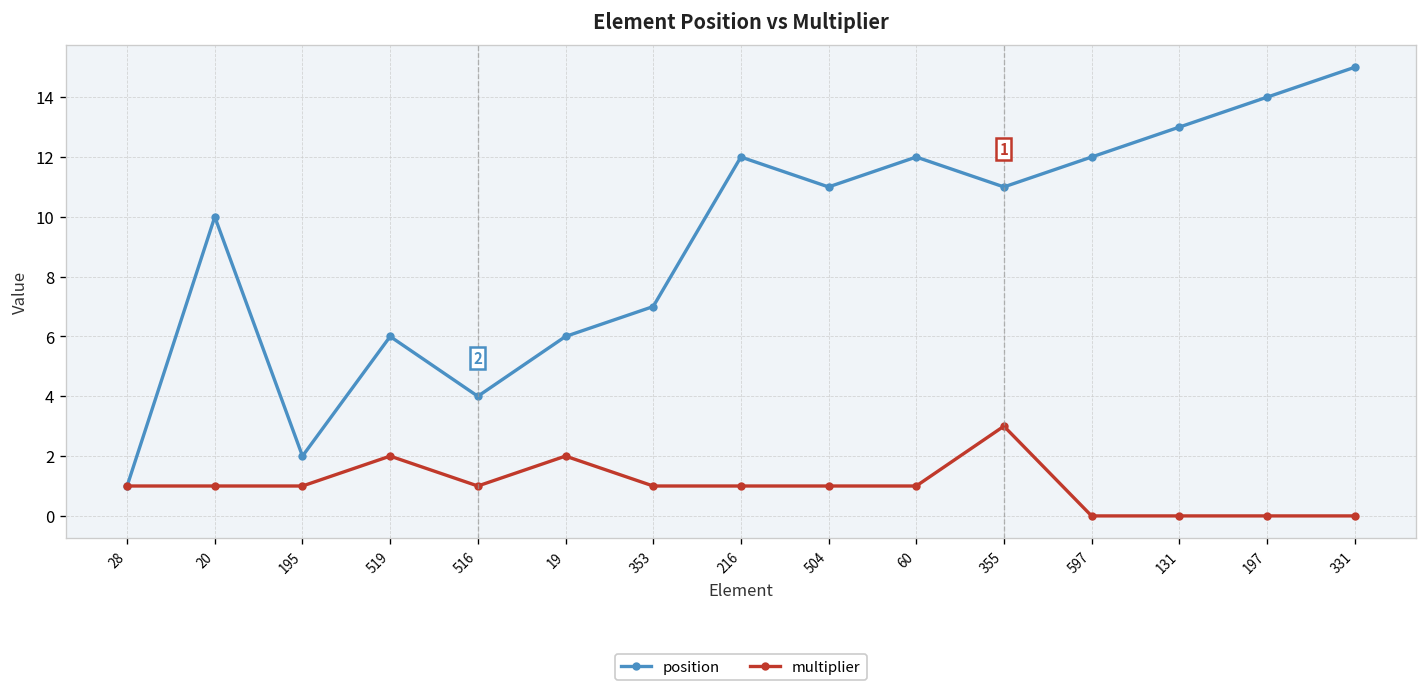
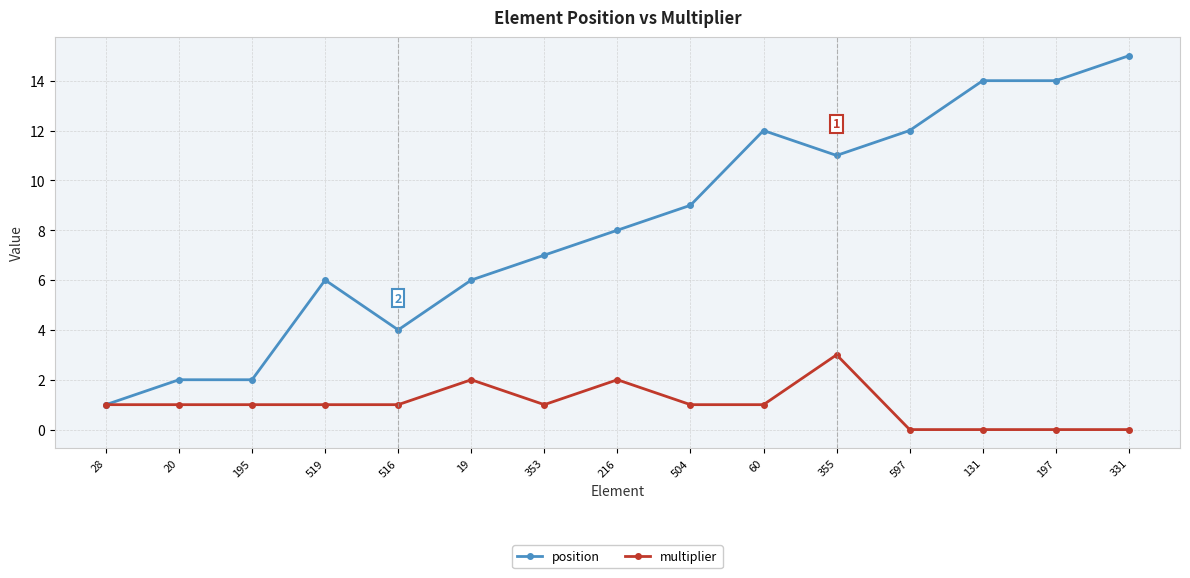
position, 20: 10 -> 2
multiplier, 519: 2 -> 1
position, 216: 12 -> 8
multiplier, 216: 1 -> 2
position, 504: 11 -> 9
position, 131: 13 -> 14
